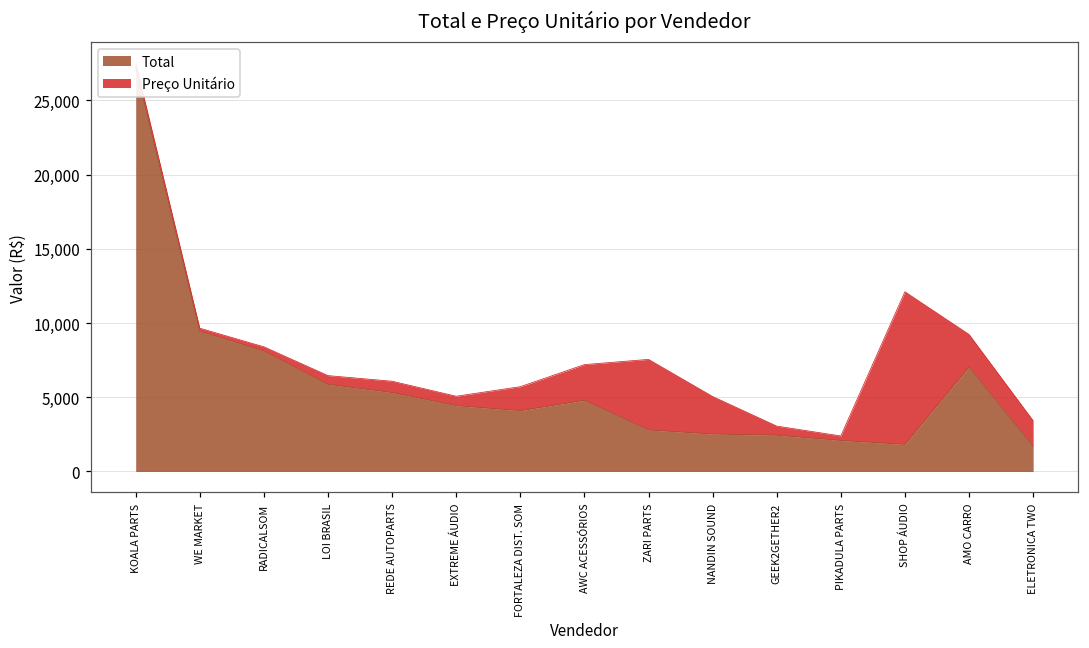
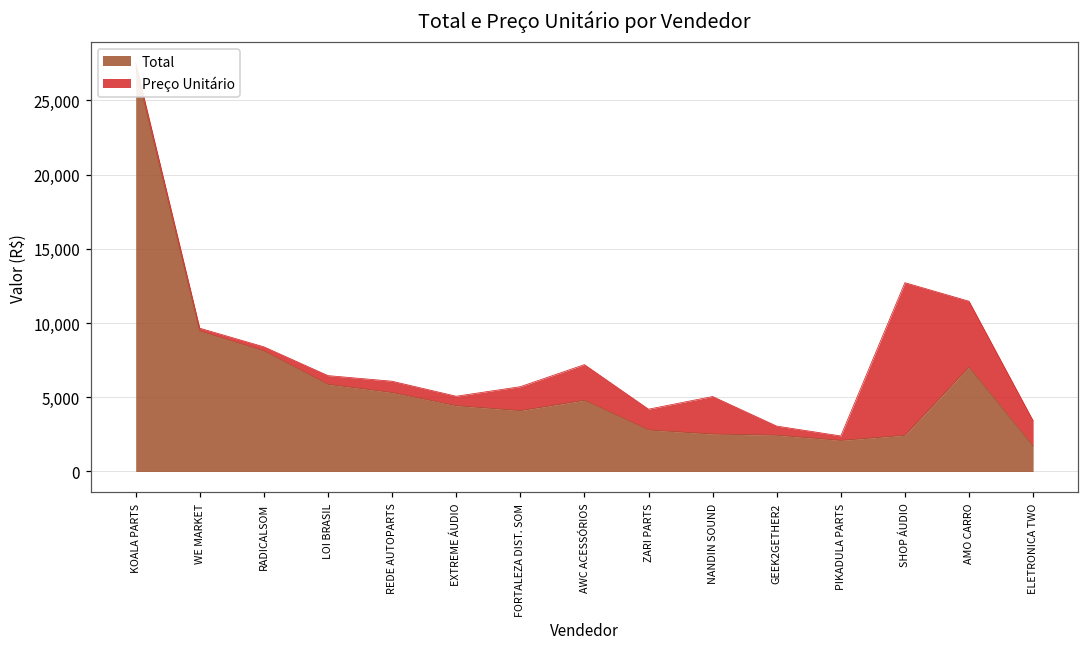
Preço Unitário, ZARI PARTS: 4,800 -> 1,400
Total, SHOP ÁUDIO: 1,800 -> 2,400
Preço Unitário, AMO CARRO: 2,200 -> 4,400
